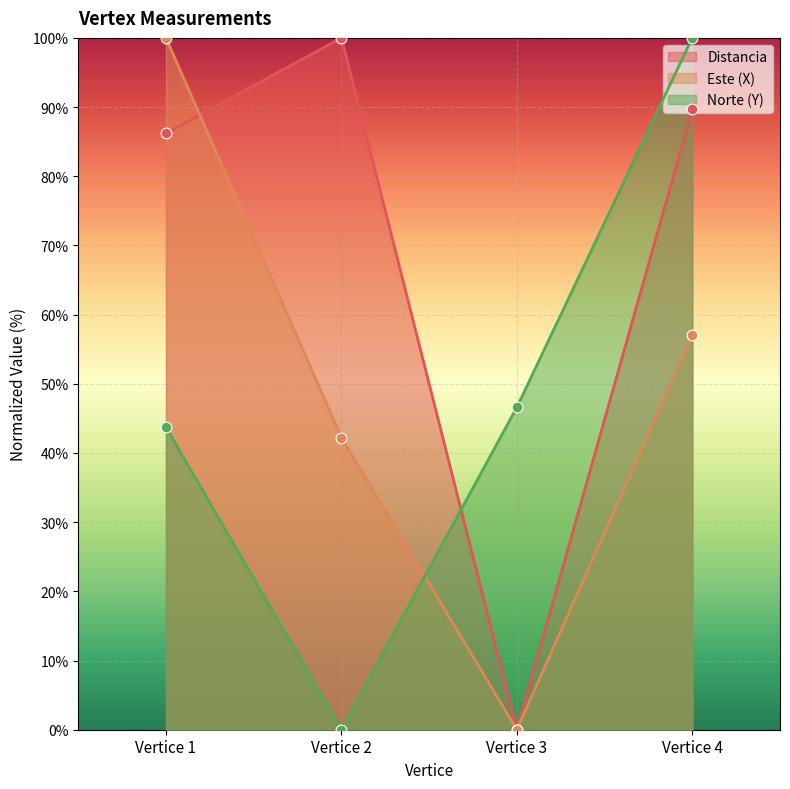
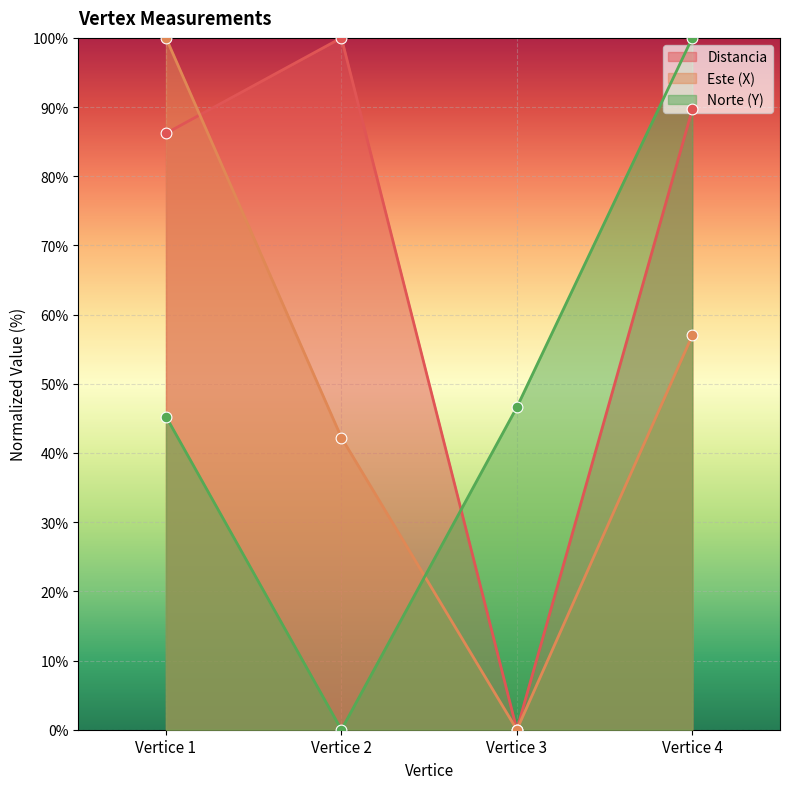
Norte (Y), Vertice 1: 44% -> 45%
